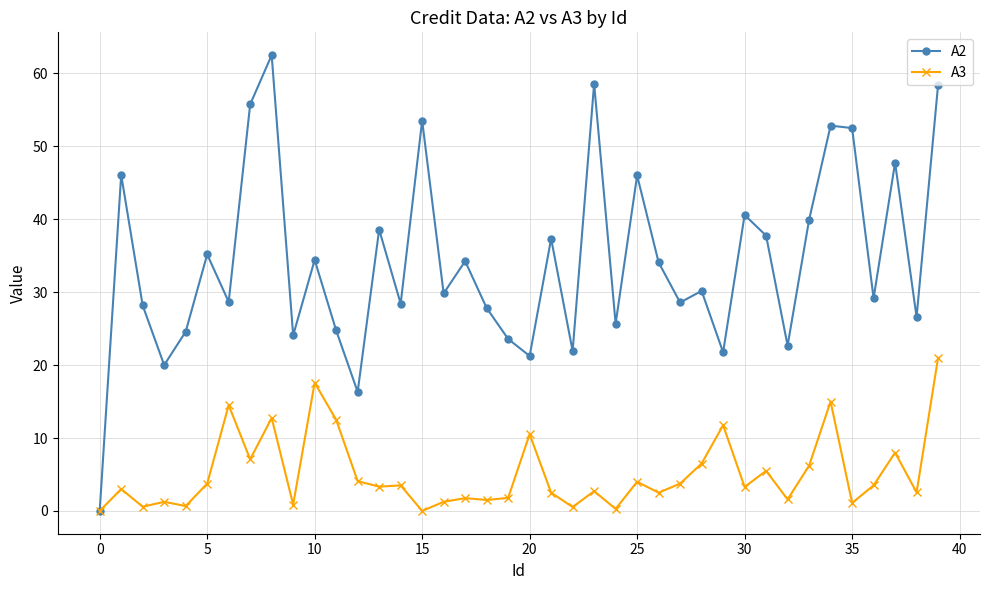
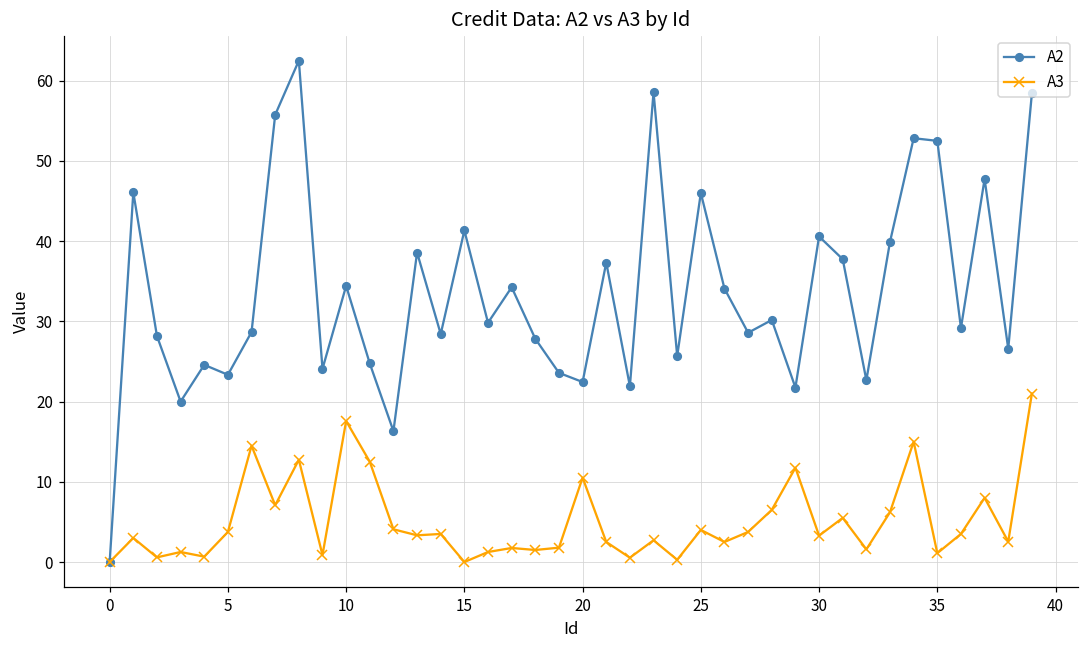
A2, 5: 35 -> 23
A2, 15: 54 -> 41
A2, 20: 21 -> 22
